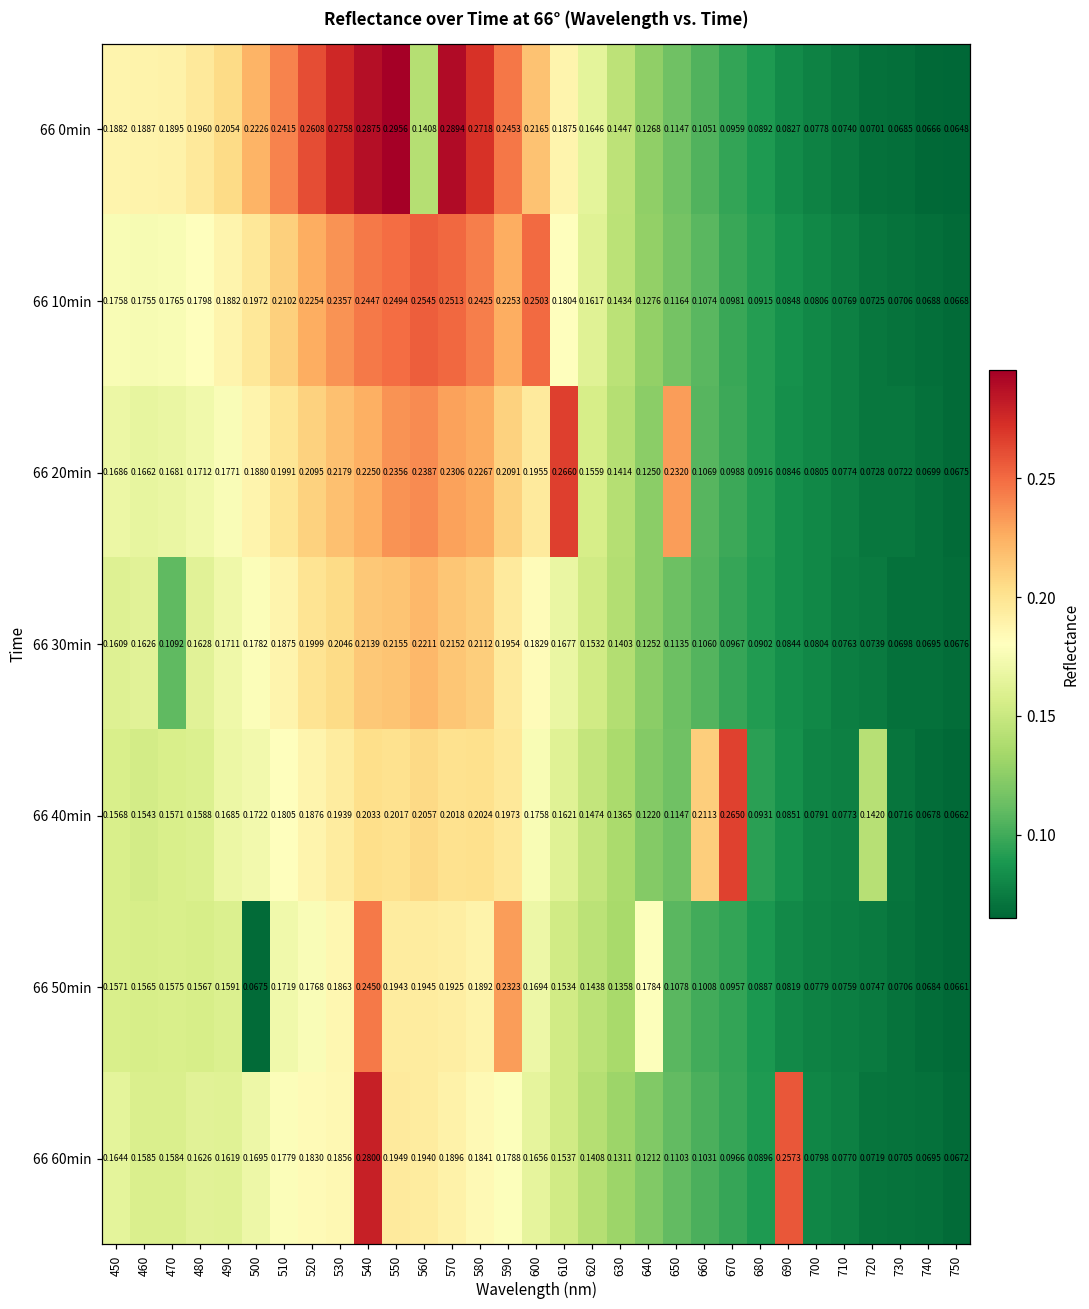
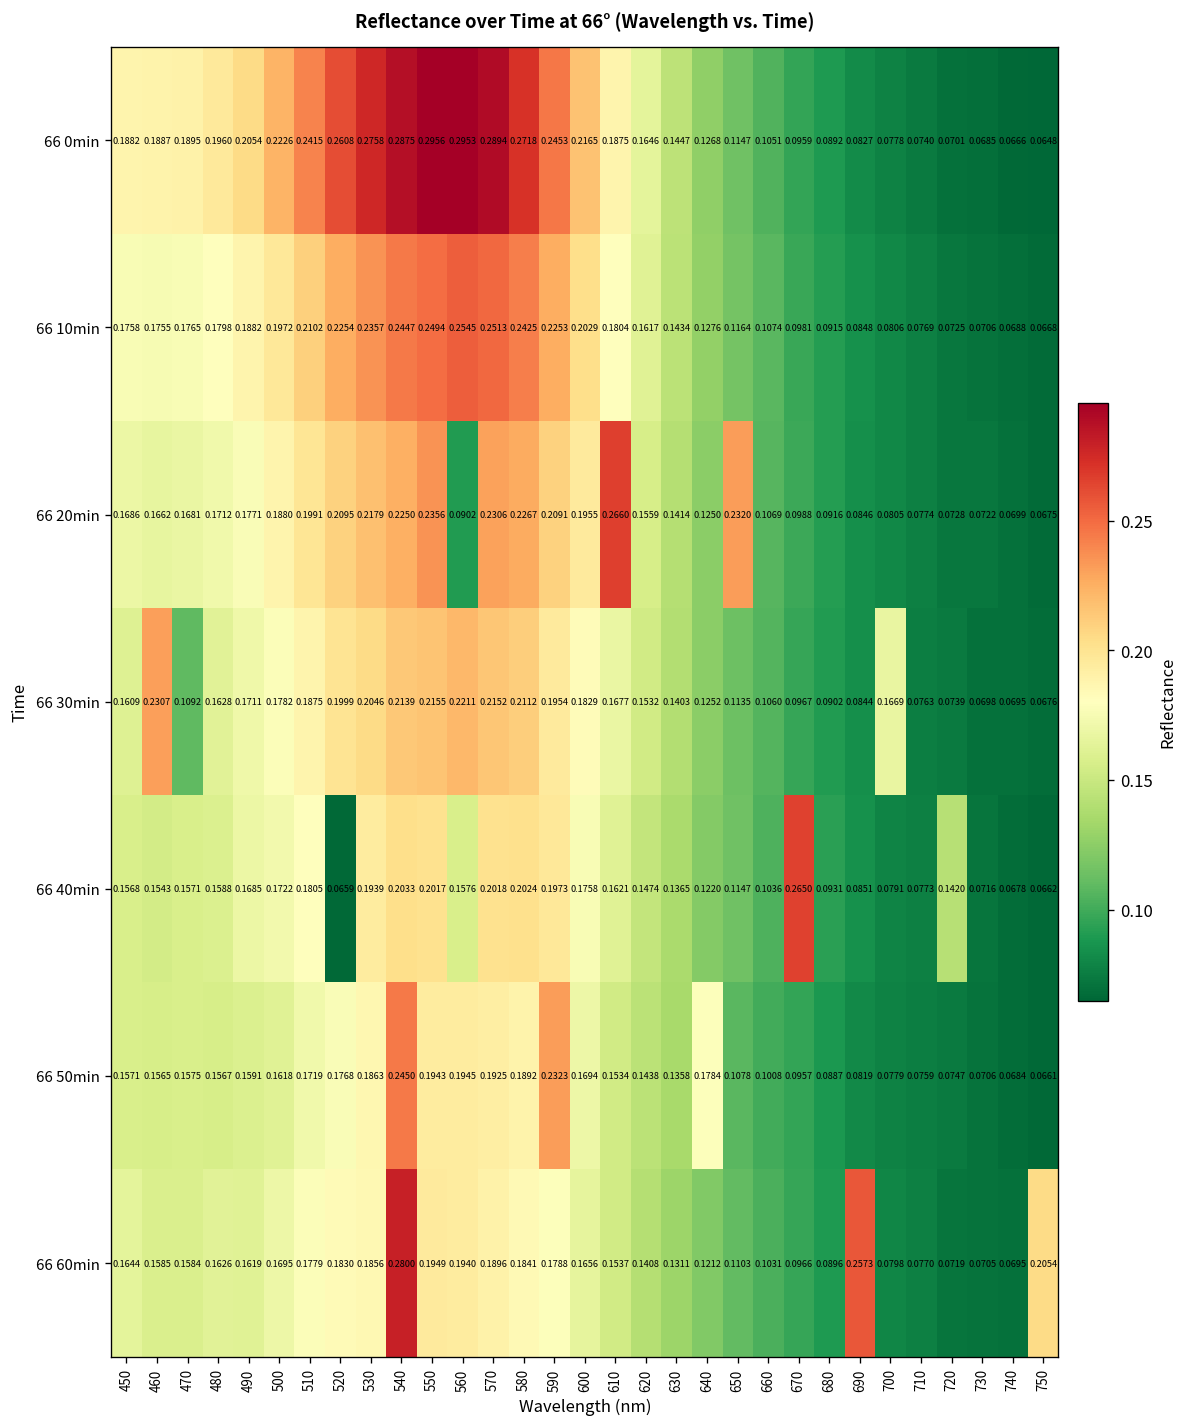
66 0min, 560: 0.1408 -> 0.2953
66 10min, 600: 0.2503 -> 0.2029
66 20min, 560: 0.2387 -> 0.0902
66 30min, 460: 0.1626 -> 0.2307
66 30min, 700: 0.0804 -> 0.1669
66 40min, 520: 0.1876 -> 0.0659
66 40min, 560: 0.2057 -> 0.1576
66 40min, 660: 0.2113 -> 0.1036
66 50min, 500: 0.0675 -> 0.1618
66 60min, 750: 0.0672 -> 0.2054
